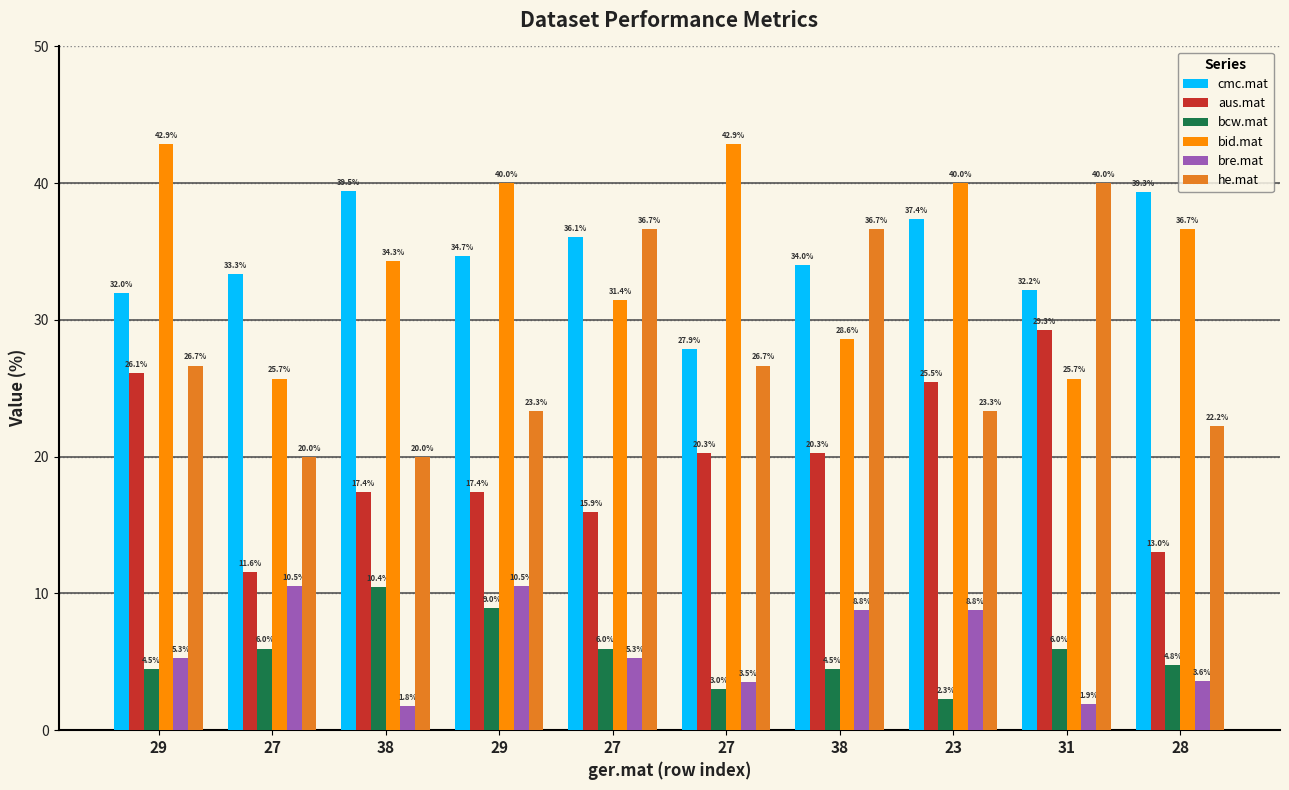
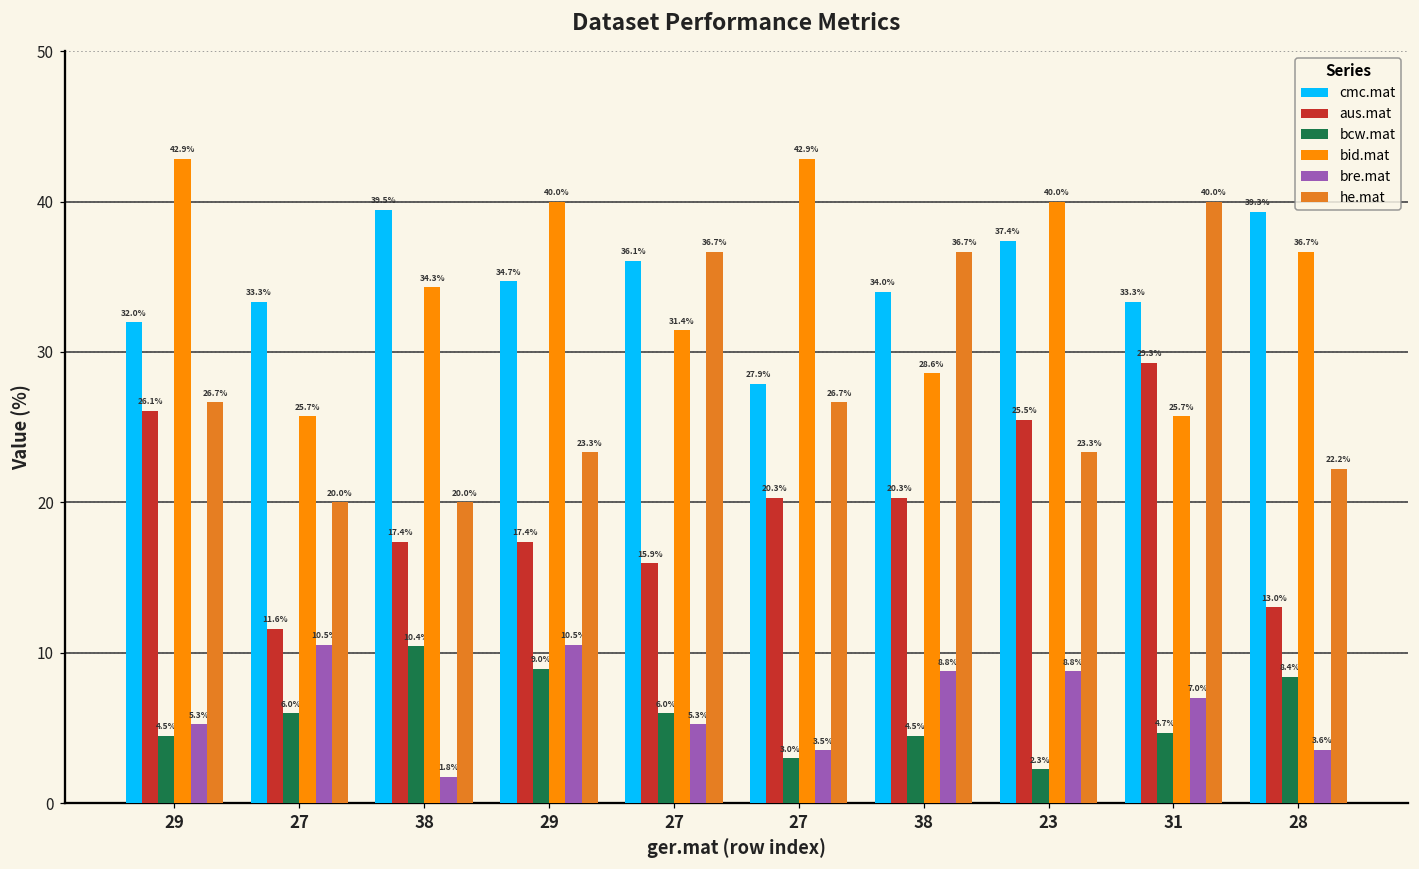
cmc.mat, 31: 32.2% -> 33.3%
bcw.mat, 31: 6.0% -> 4.7%
bre.mat, 31: 1.9% -> 7.0%
bcw.mat, 28: 4.8% -> 8.4%
